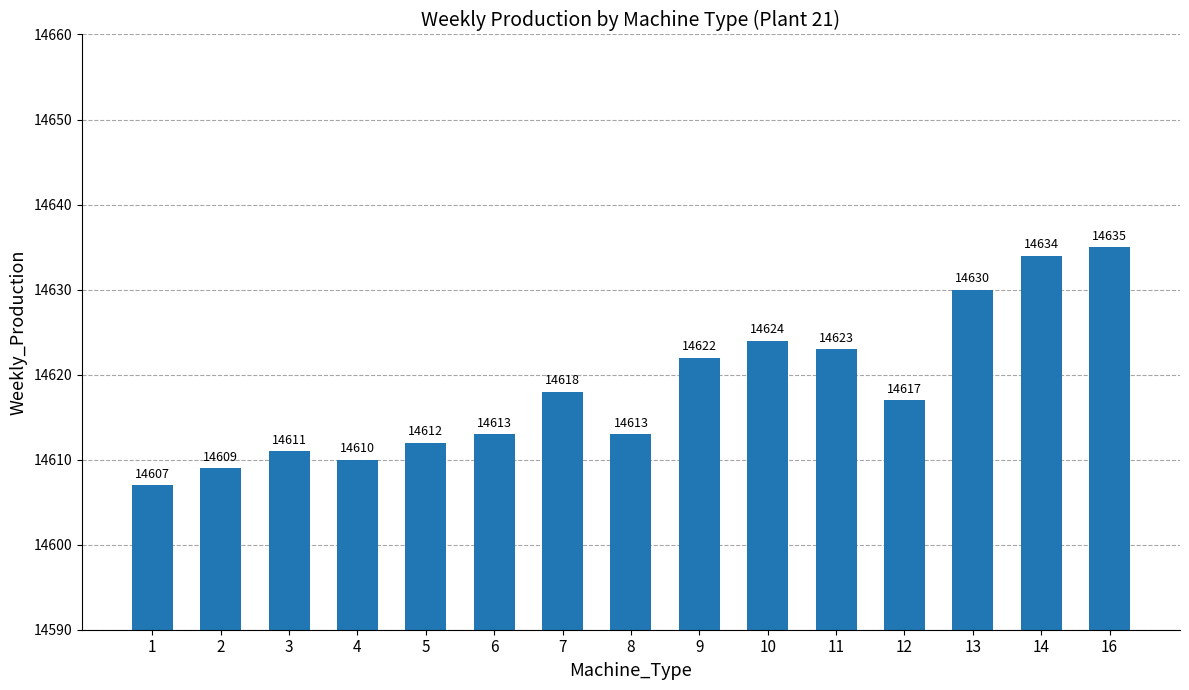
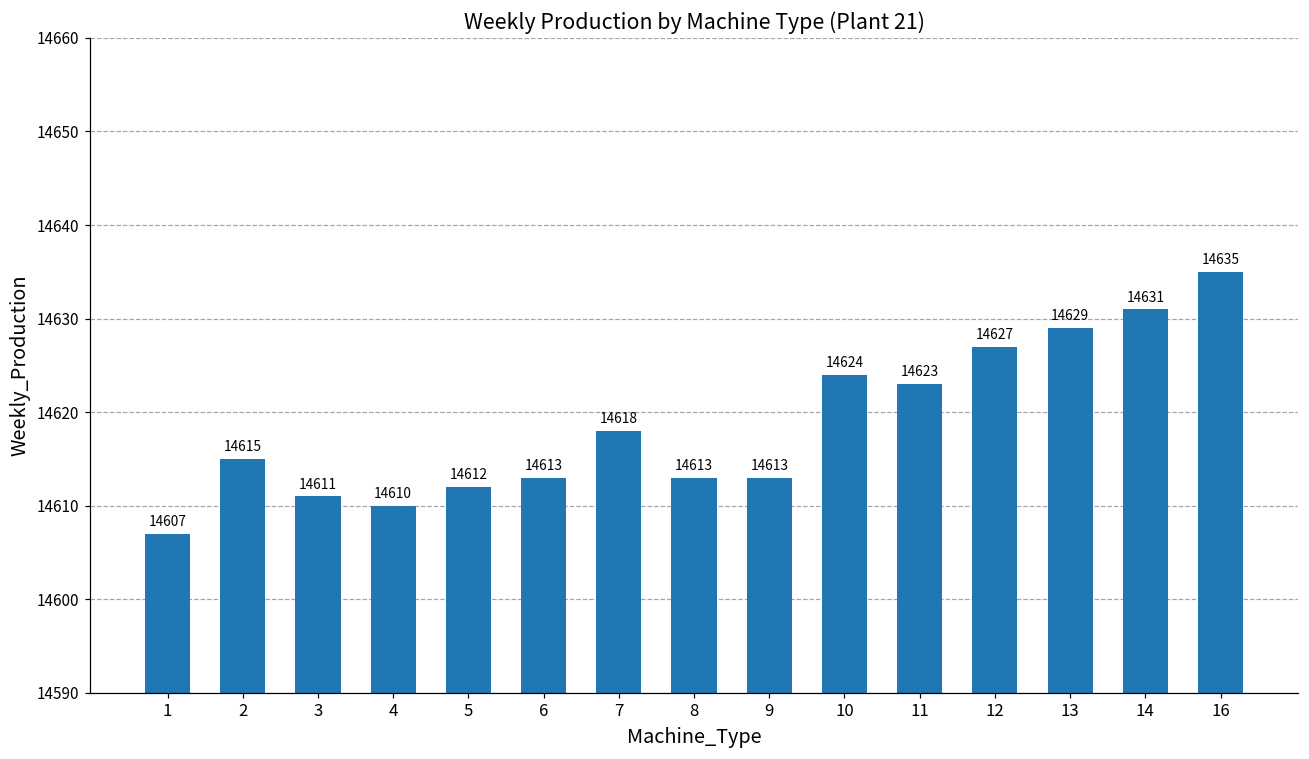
2: 14609 -> 14615
9: 14622 -> 14613
12: 14617 -> 14627
13: 14630 -> 14629
14: 14634 -> 14631
